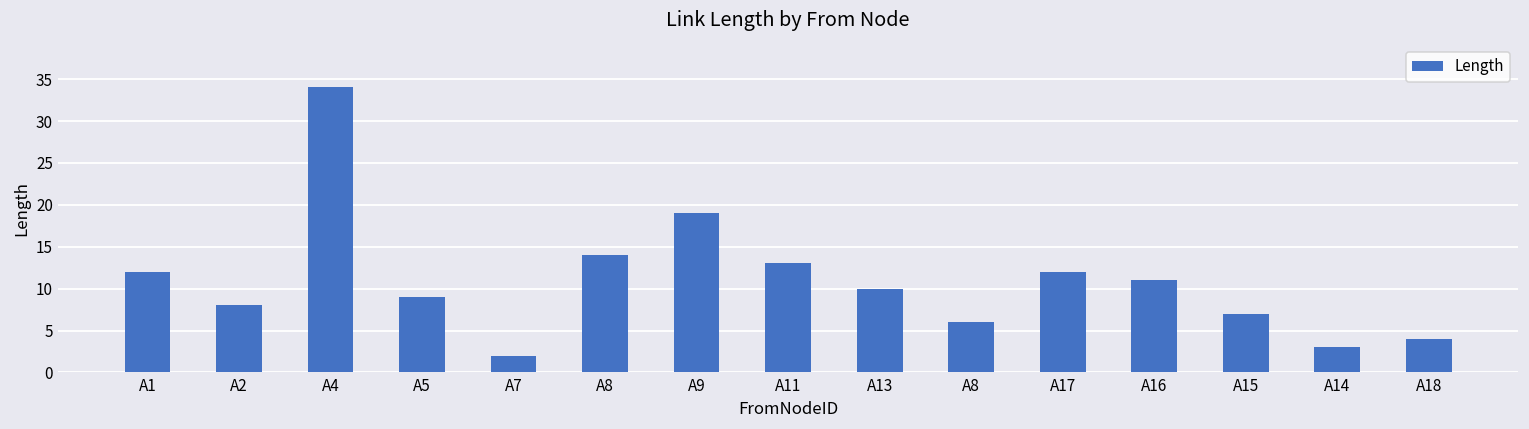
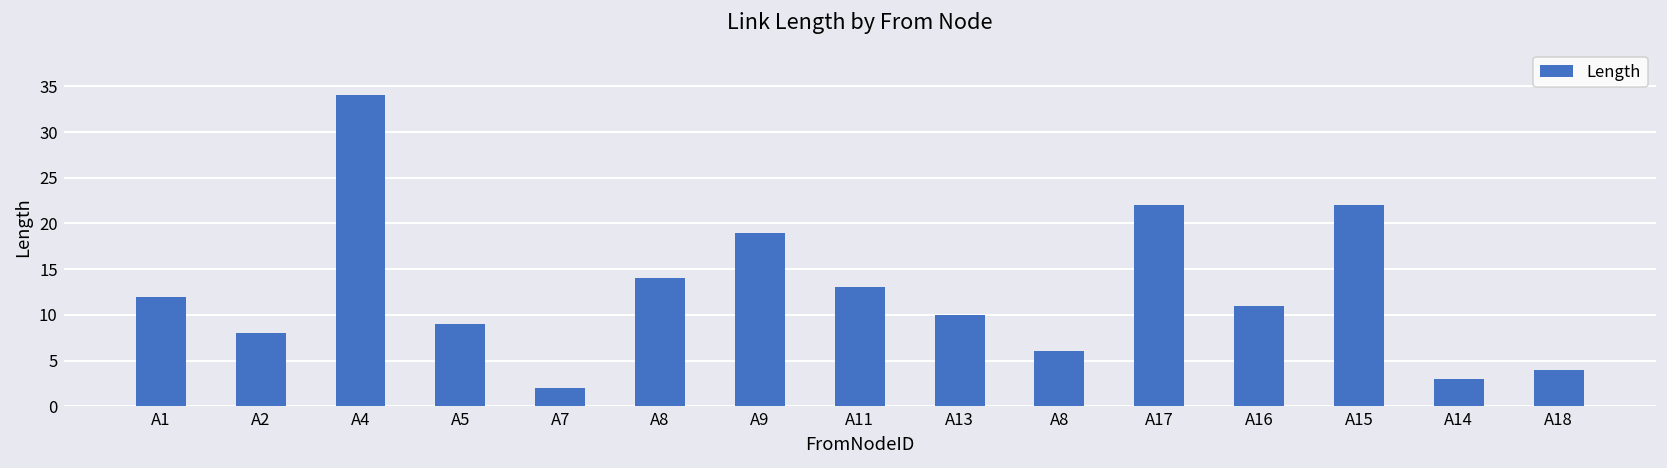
A17: 12 -> 22
A15: 7 -> 22
